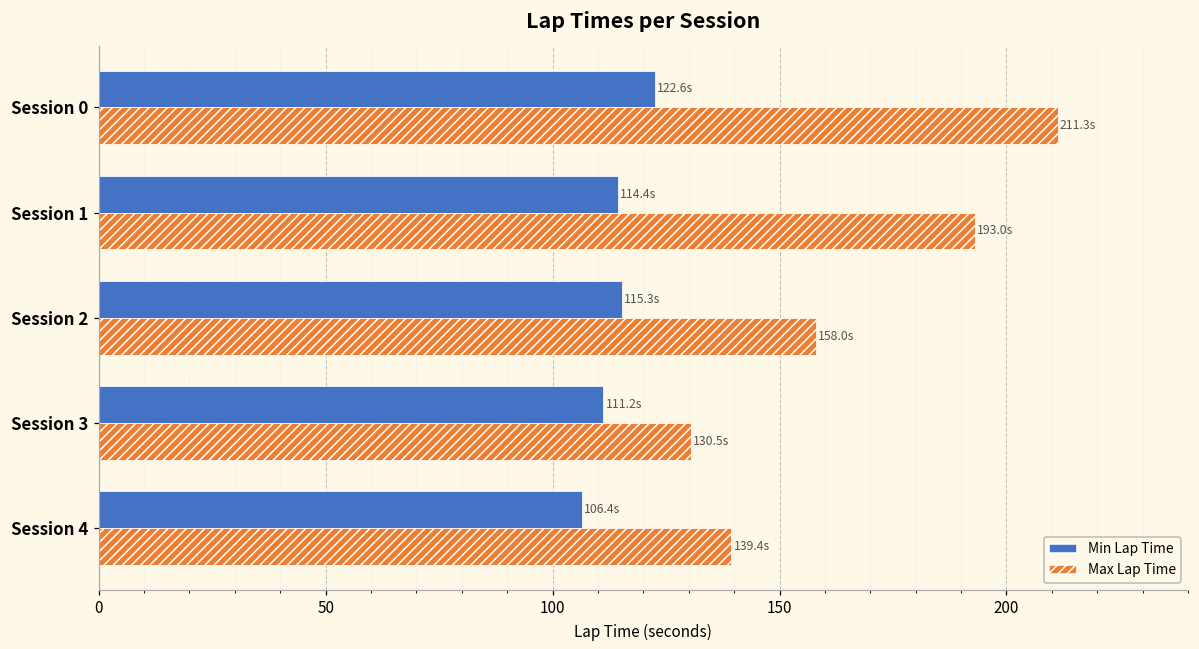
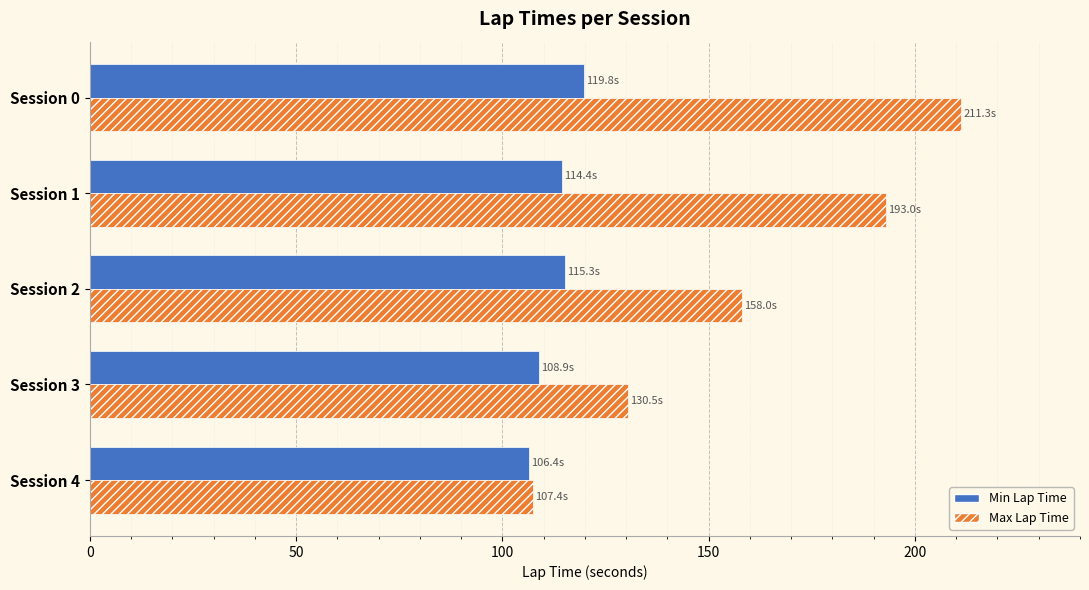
Min Lap Time, Session 0: 122.6s -> 119.8s
Min Lap Time, Session 3: 111.2s -> 108.9s
Max Lap Time, Session 4: 139.4s -> 107.4s
